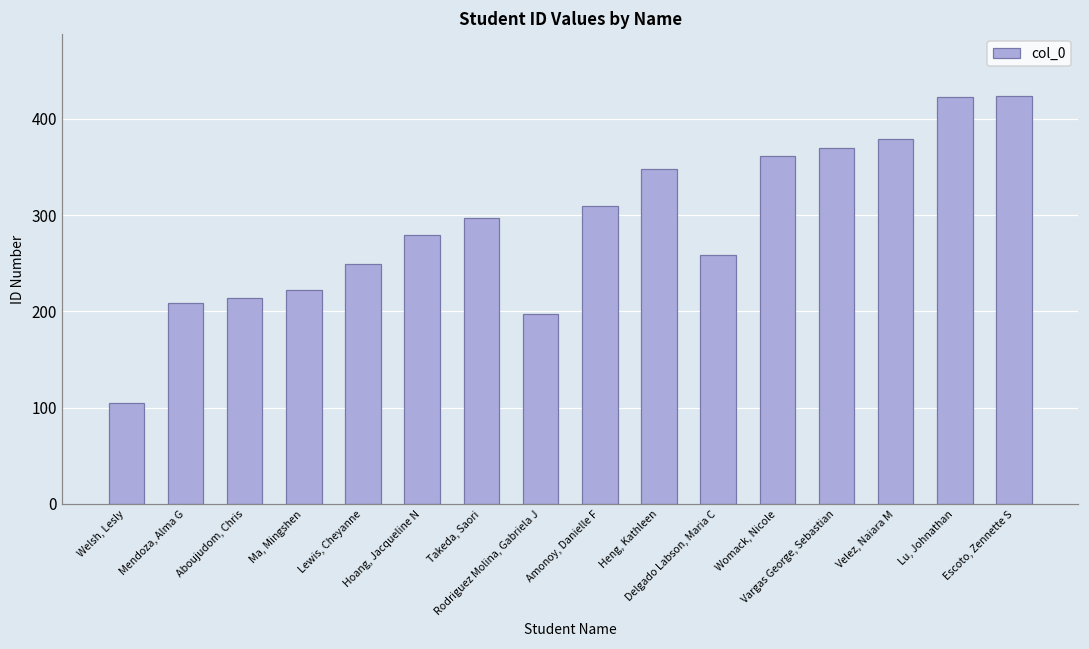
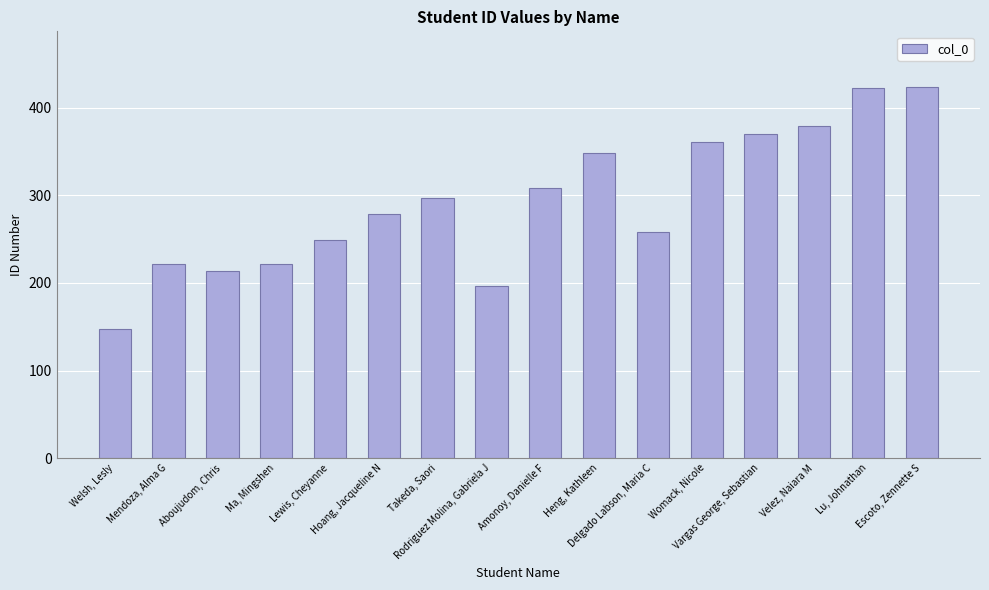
Welsh, Lesly: 110 -> 150
Mendoza, Alma G: 210 -> 220
